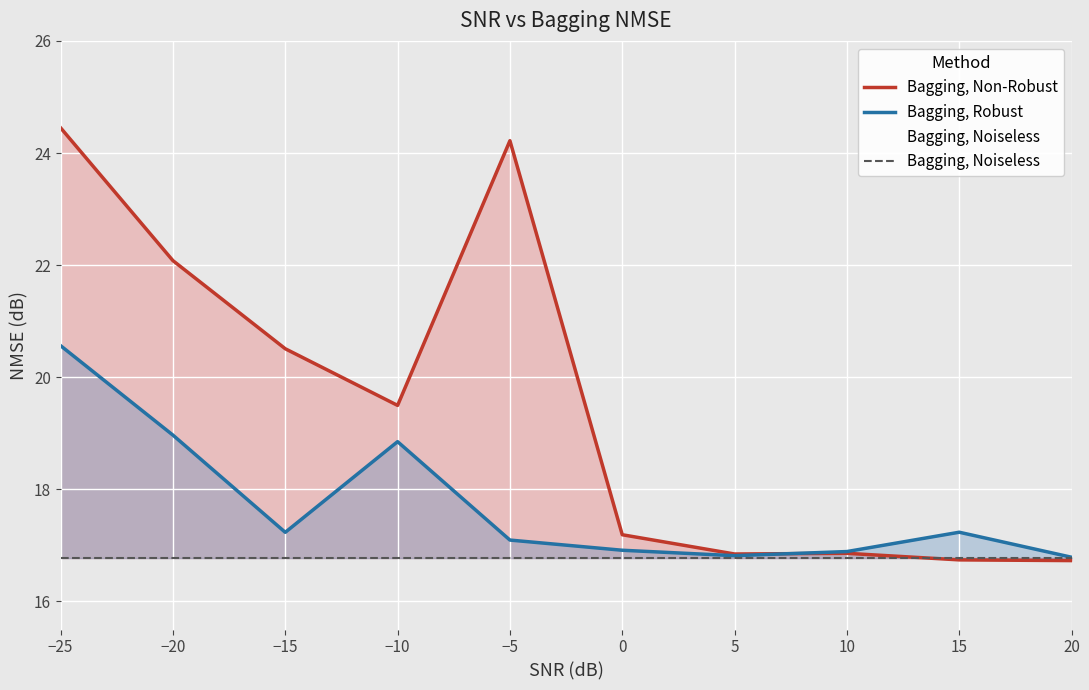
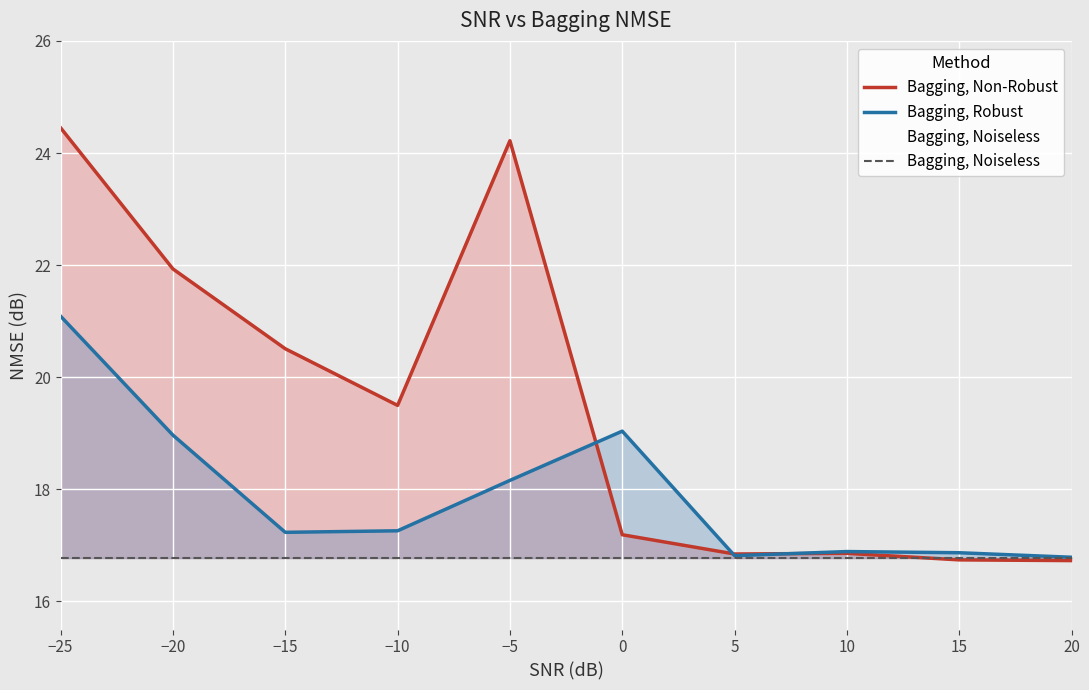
Bagging, Robust, −25: 20.6 -> 21.1
Bagging, Non-Robust, −20: 22.1 -> 21.9
Bagging, Robust, −10: 18.9 -> 17.3
Bagging, Robust, −5: 17.1 -> 18.2
Bagging, Robust, 0: 16.9 -> 19.0
Bagging, Robust, 15: 17.2 -> 16.9
